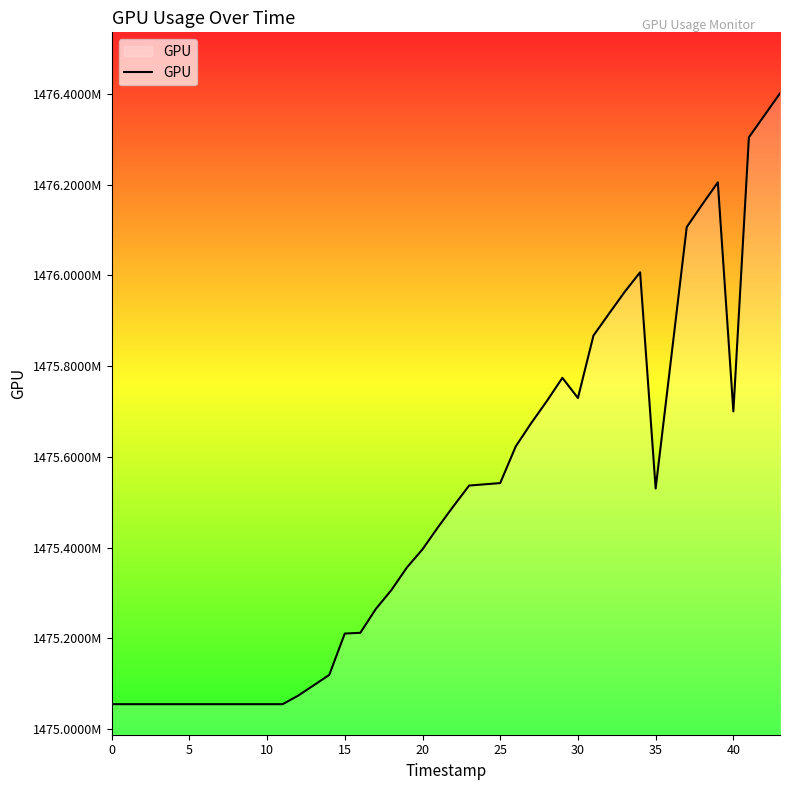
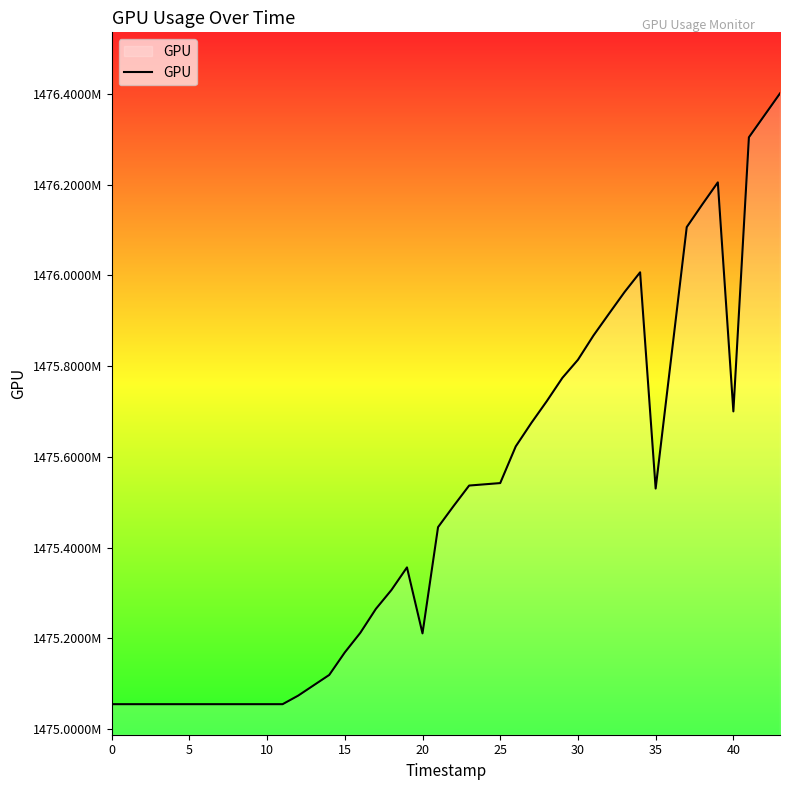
15: 1475210000 -> 1475170000
20: 1475400000 -> 1475210000
30: 1475730000 -> 1475810000
